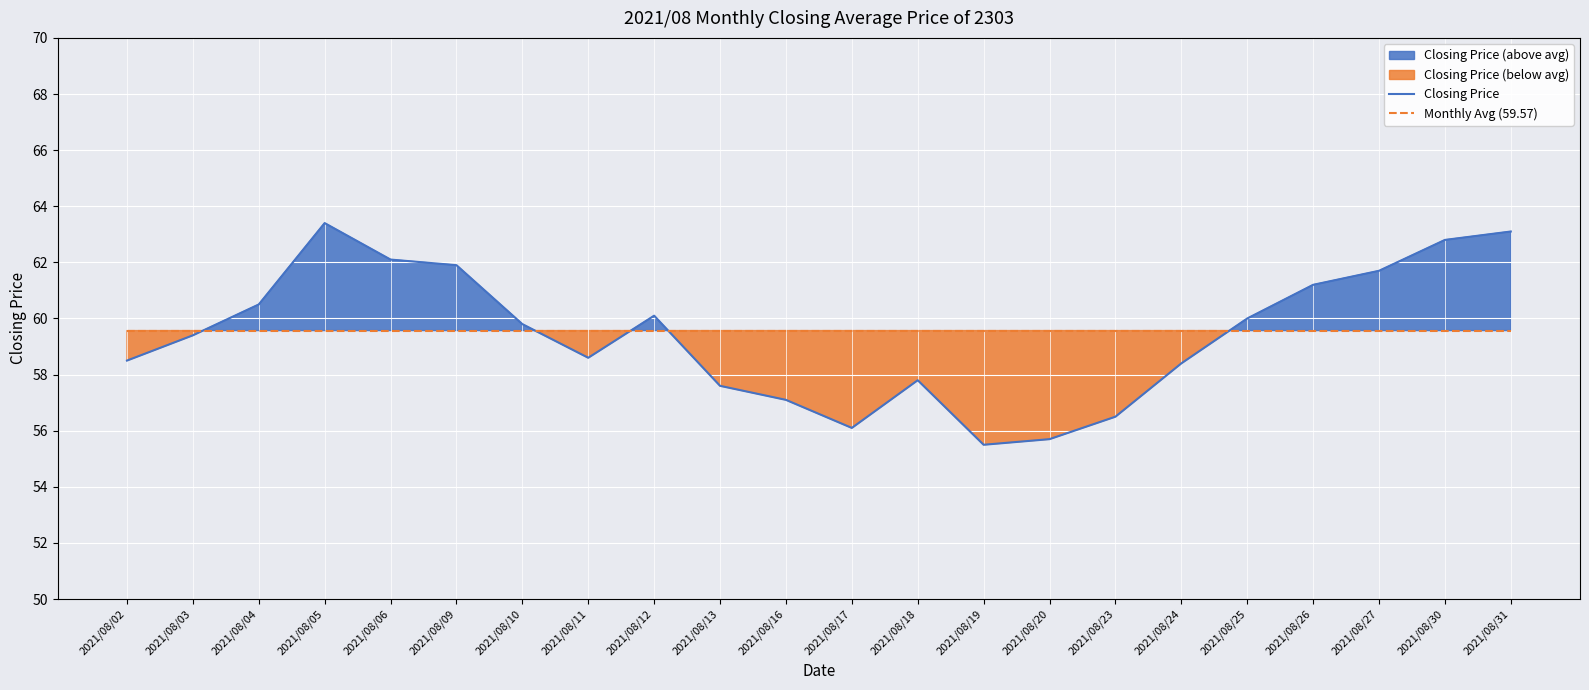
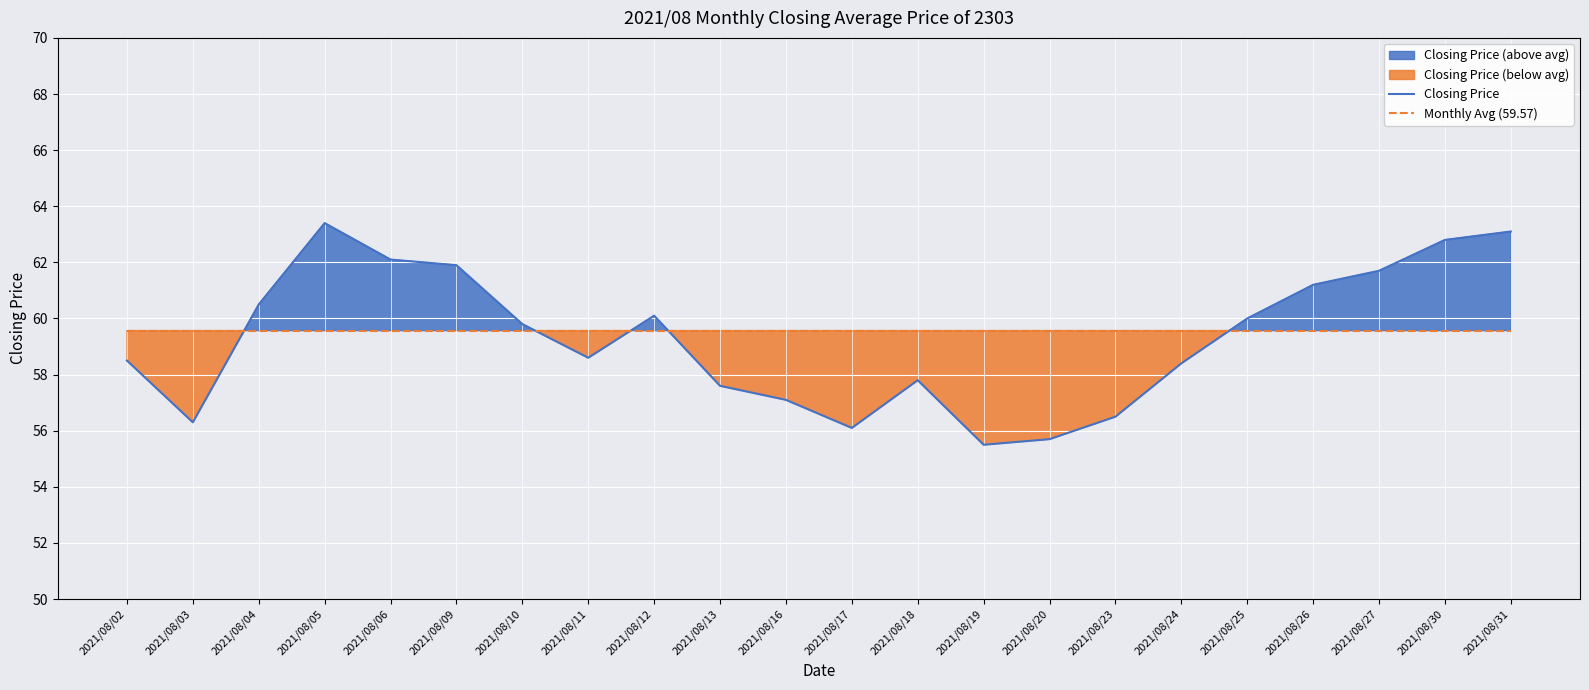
Closing Price, 2021/08/03: 59.4 -> 56.3
